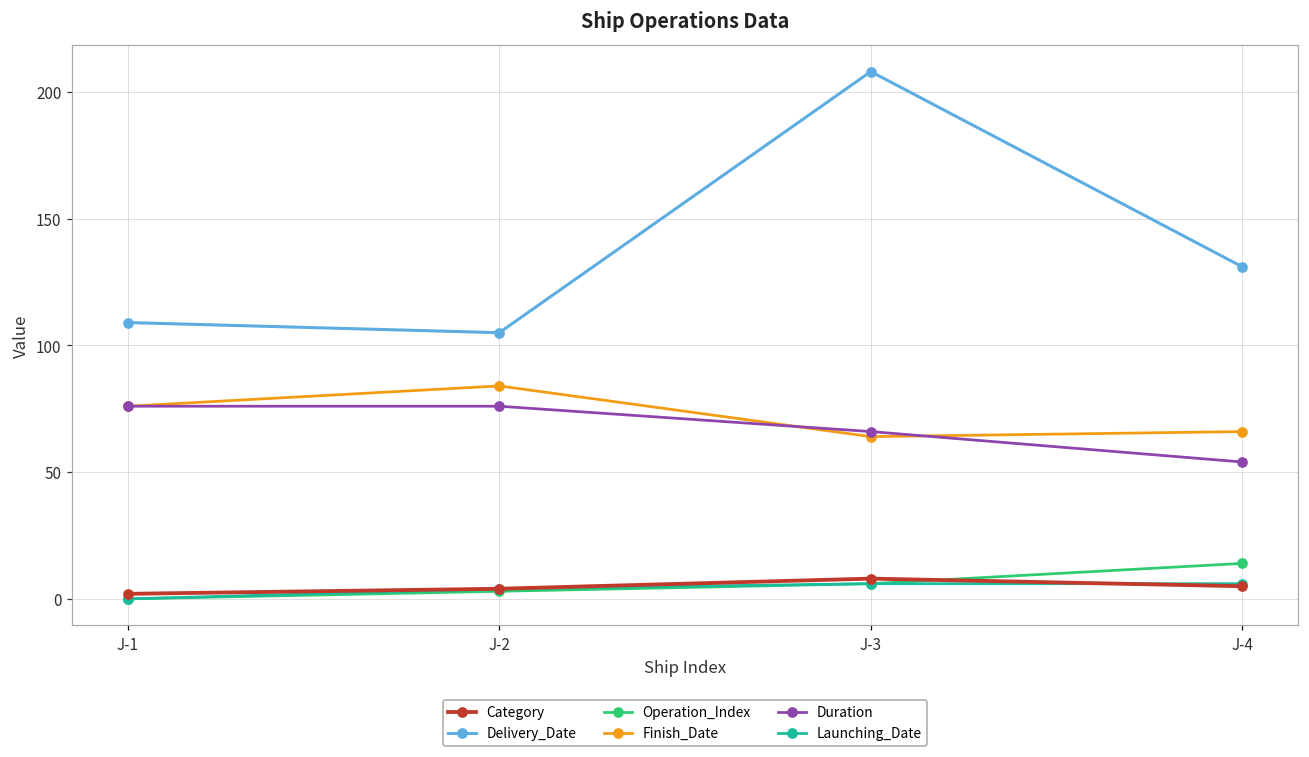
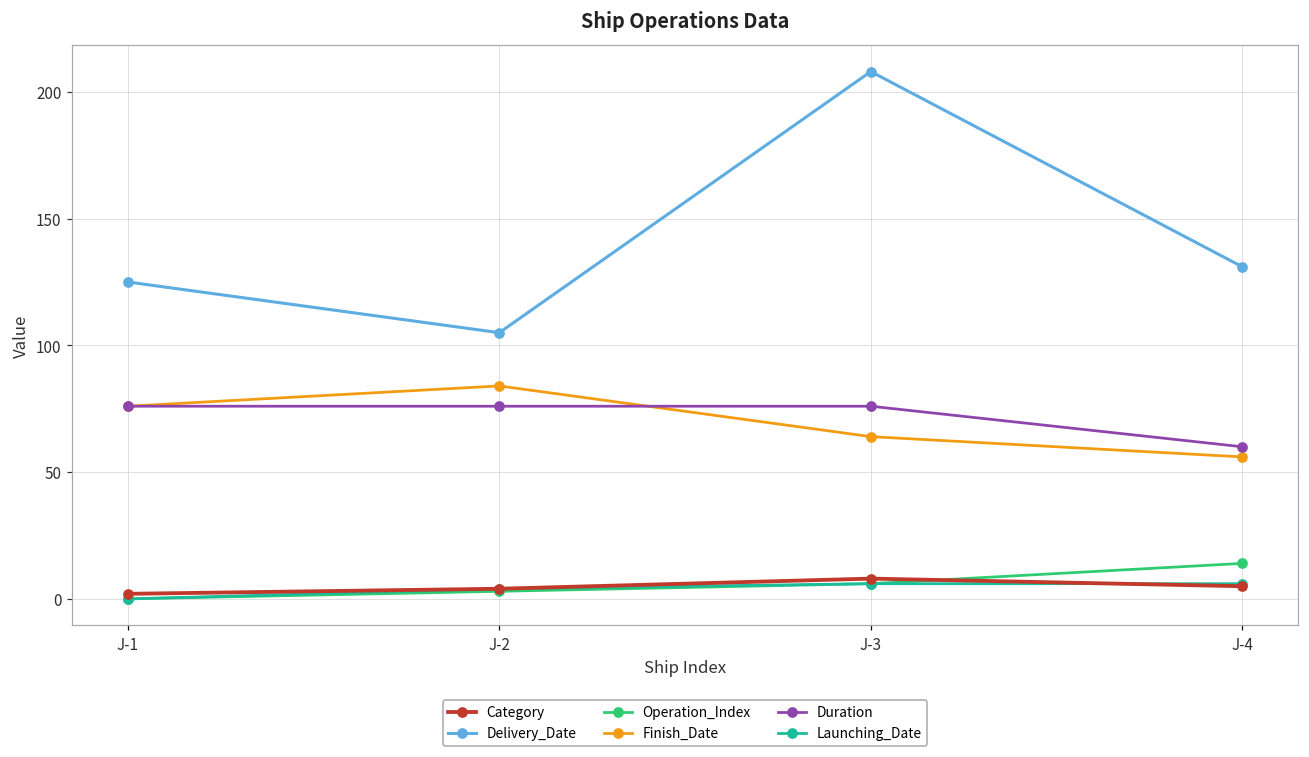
Delivery_Date, J-1: 109 -> 125
Duration, J-3: 66 -> 76
Finish_Date, J-4: 66 -> 56
Duration, J-4: 54 -> 60
